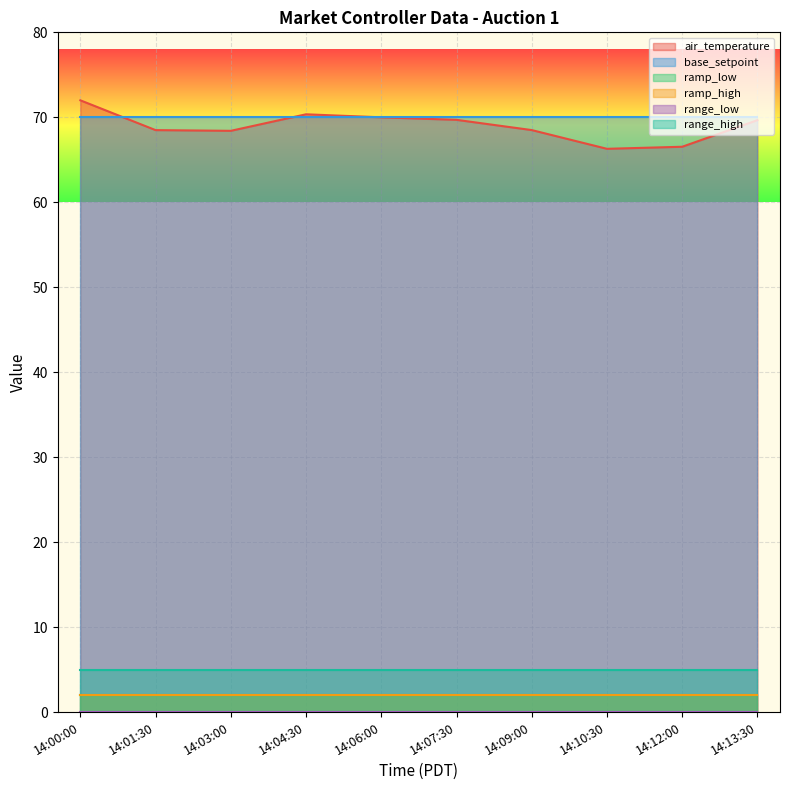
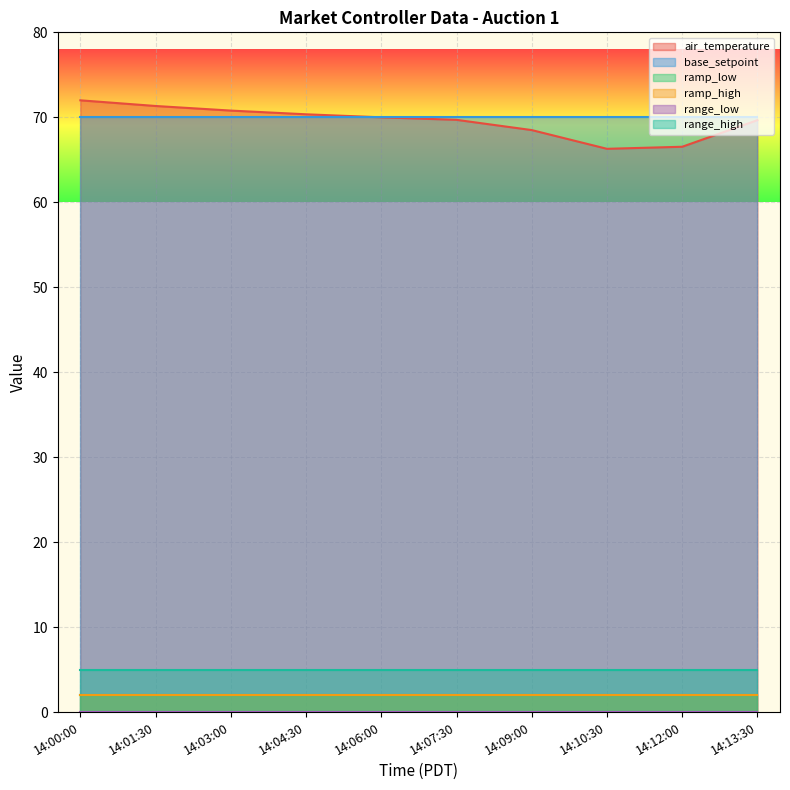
air_temperature, 14:01:30: 68 -> 71
air_temperature, 14:03:00: 68 -> 71
